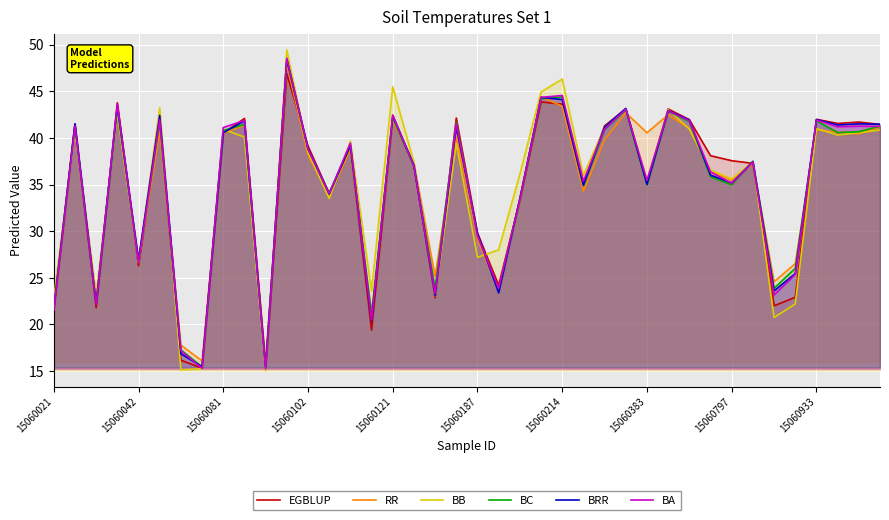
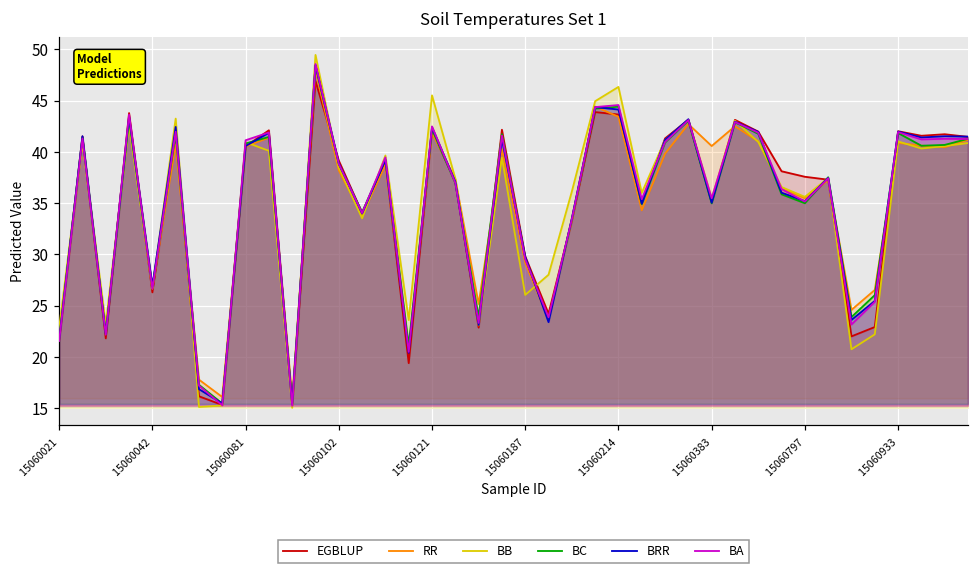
BB, 15060187: 27 -> 26
